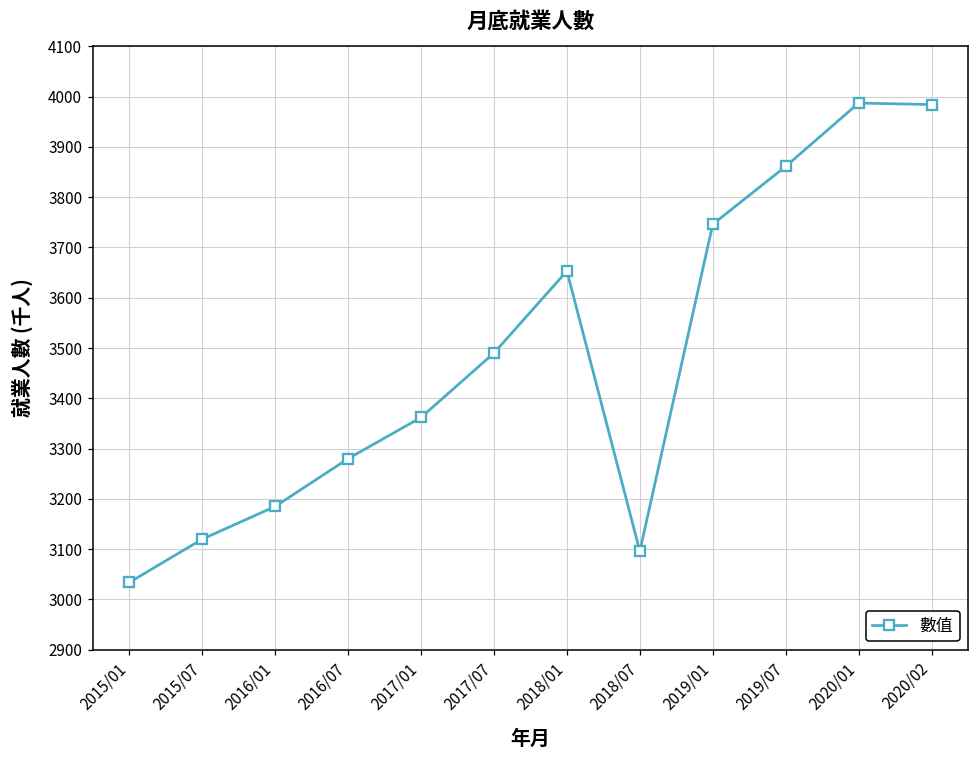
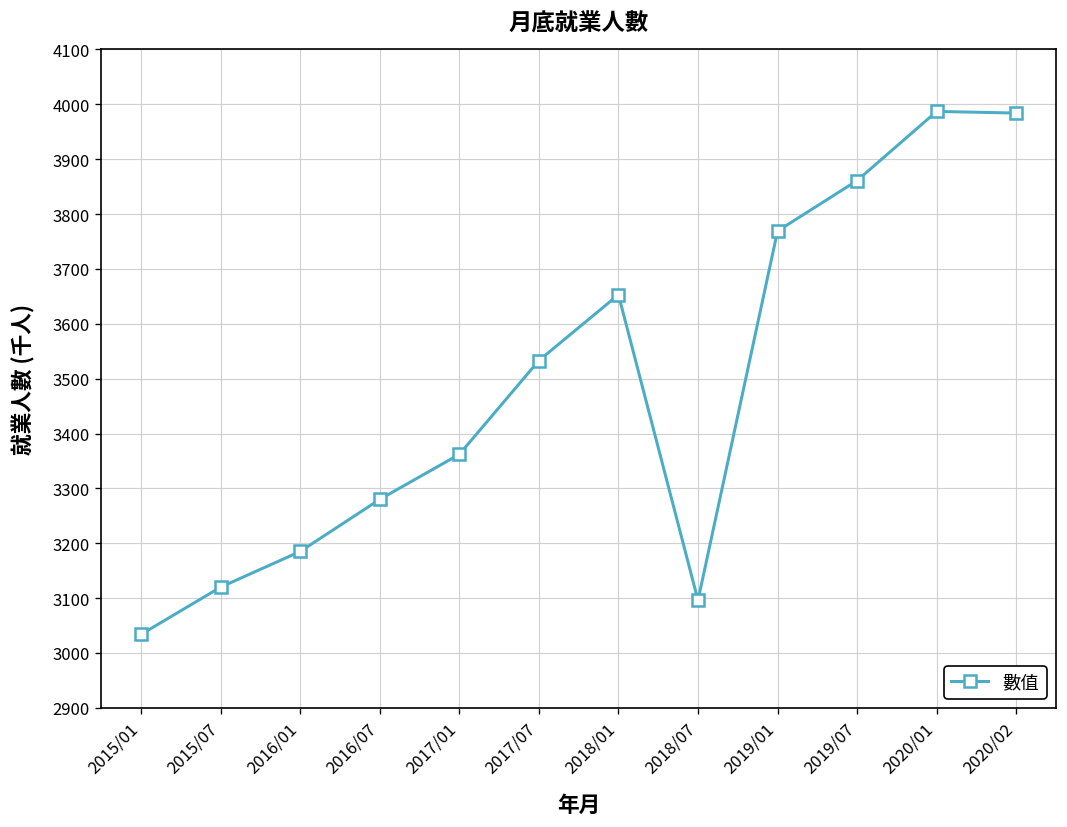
2017/07: 3490 -> 3530
2019/01: 3750 -> 3770
